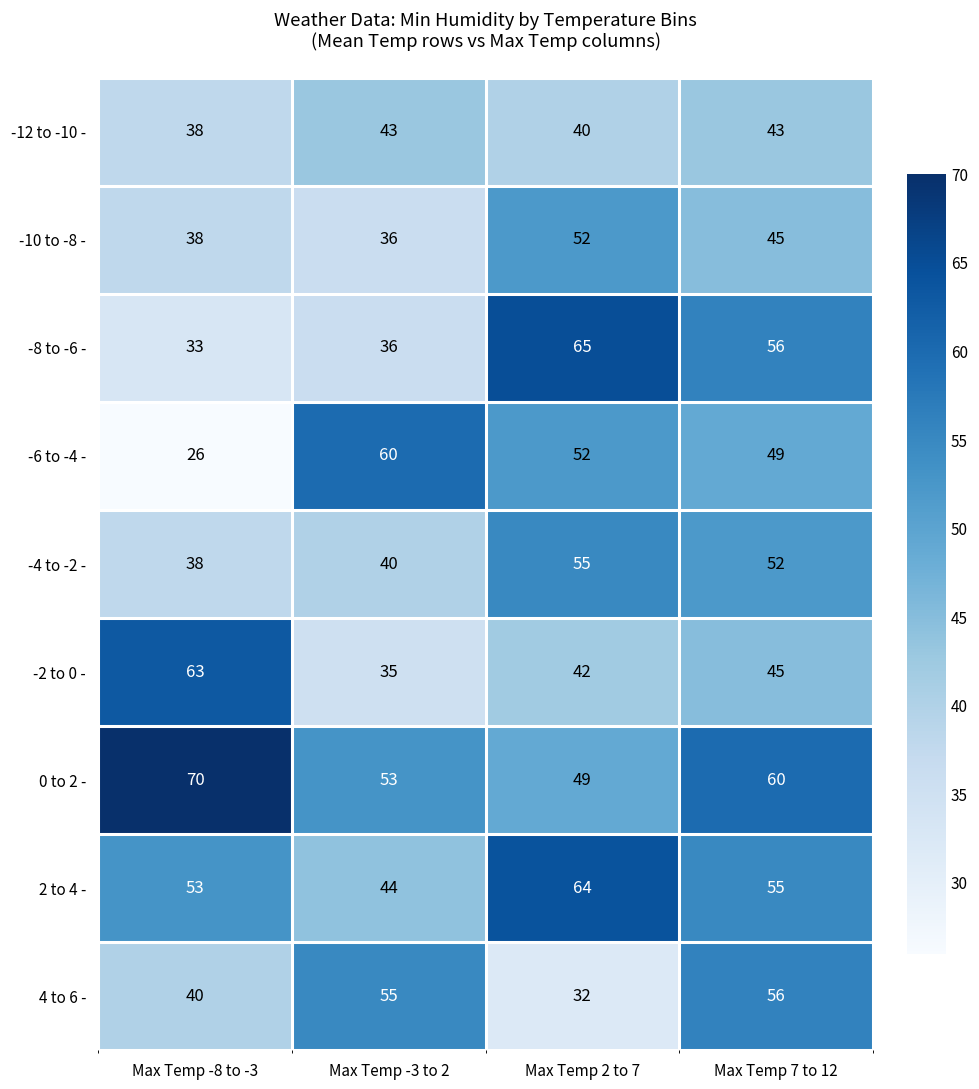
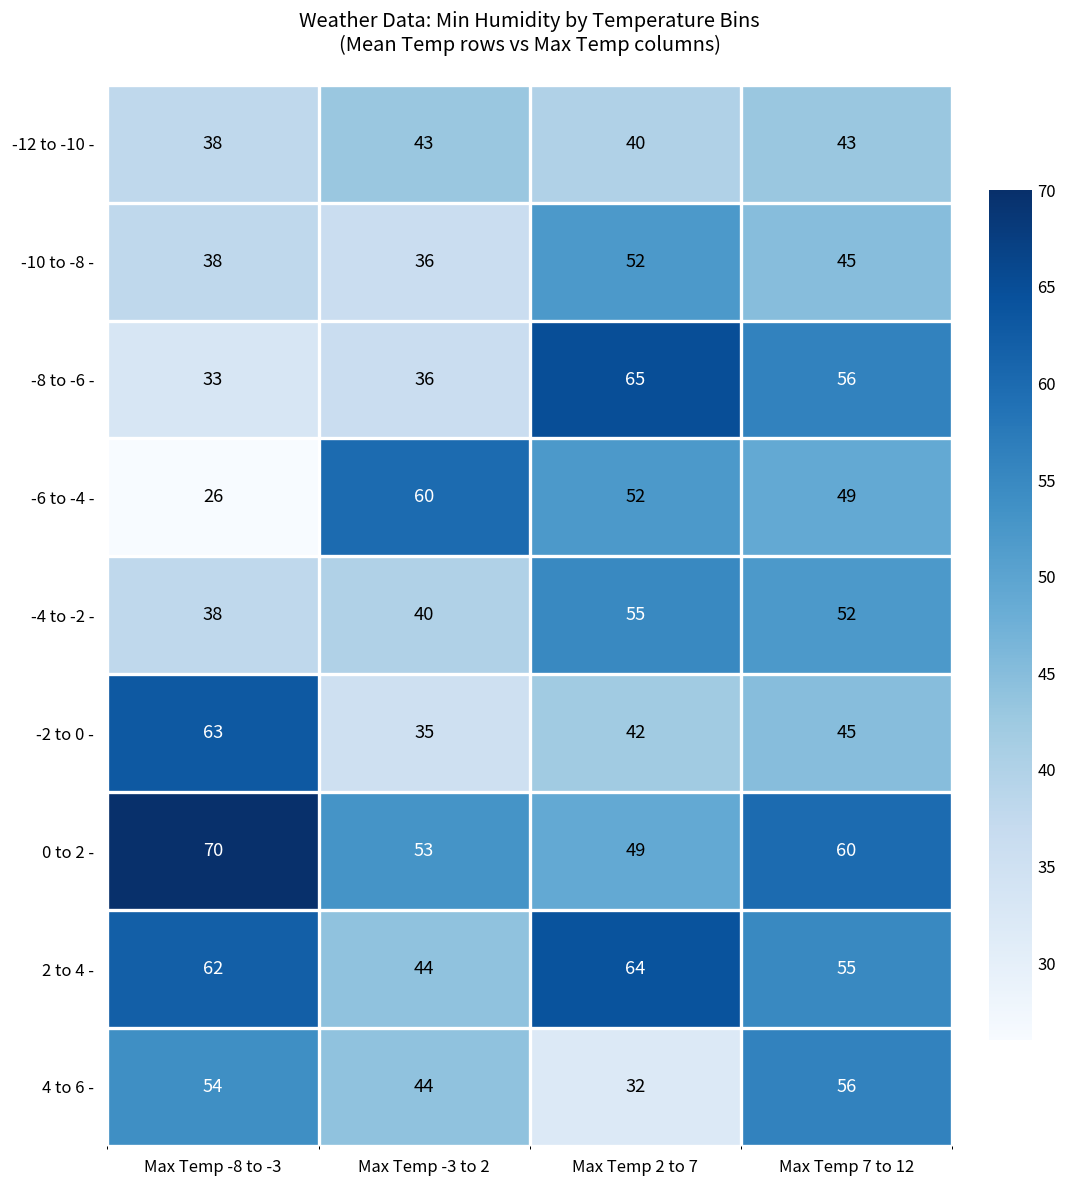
2 to 4 -, Max Temp -8 to -3: 53 -> 62
4 to 6 -, Max Temp -8 to -3: 40 -> 54
4 to 6 -, Max Temp -3 to 2: 55 -> 44
